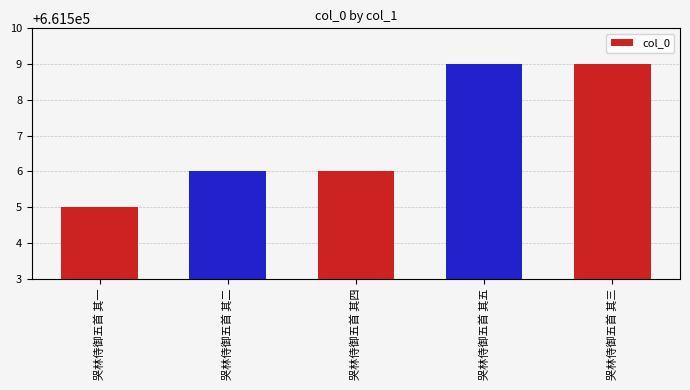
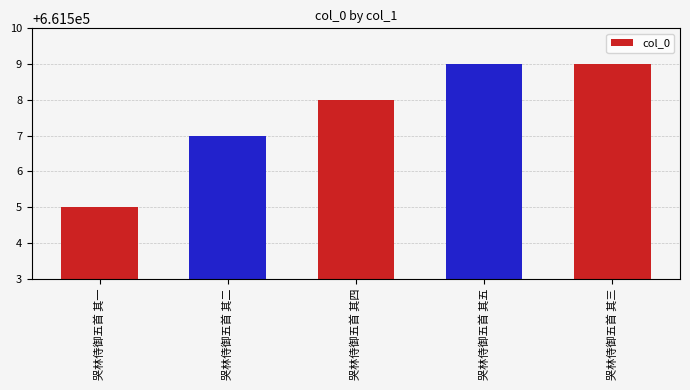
哭林侍御五首 其二: 661506 -> 661507
哭林侍御五首 其四: 661506 -> 661508
